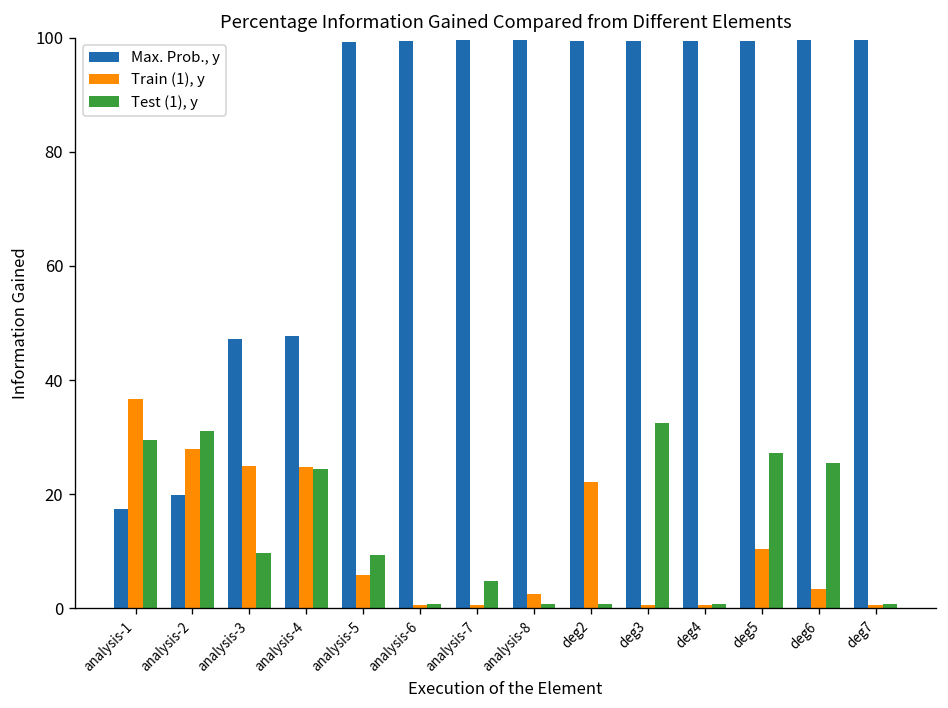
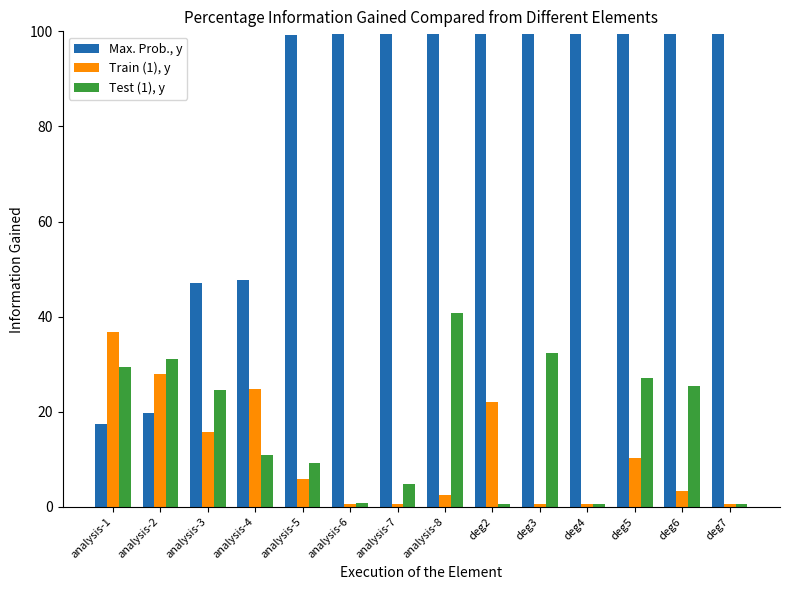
Train (1), y, analysis-3: 25 -> 16
Test (1), y, analysis-3: 10 -> 25
Test (1), y, analysis-4: 24 -> 11
Test (1), y, analysis-8: 1 -> 41
